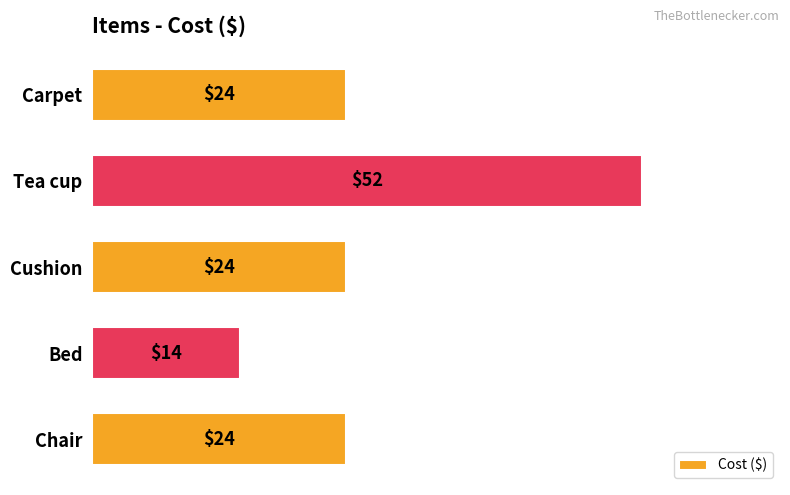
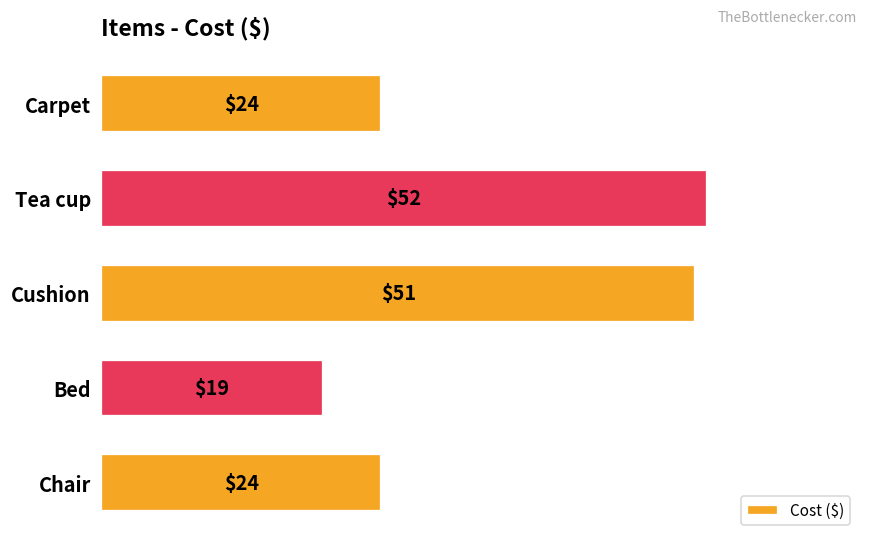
Cushion: $24 -> $51
Bed: $14 -> $19
